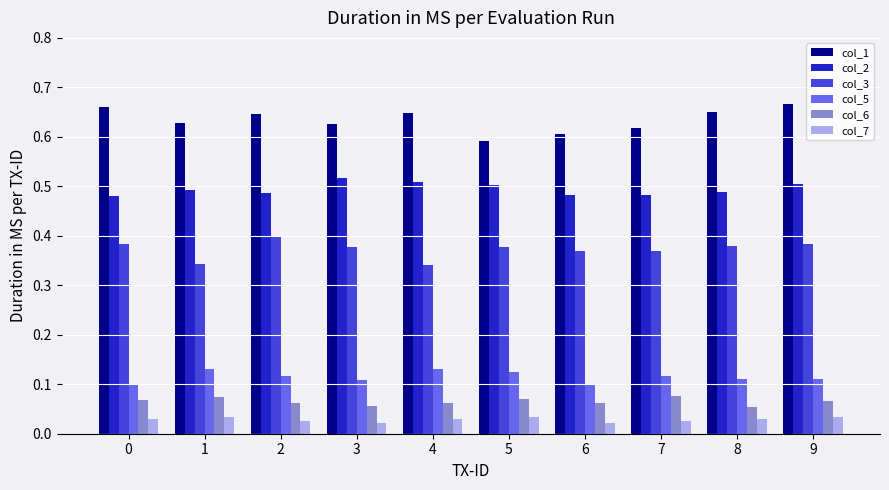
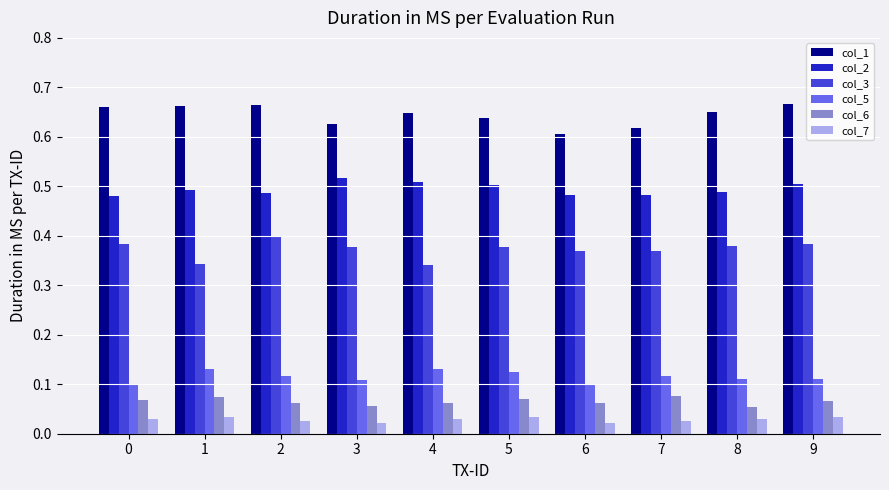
col_1, 1: 0.63 -> 0.66
col_1, 2: 0.65 -> 0.67
col_1, 5: 0.59 -> 0.64
